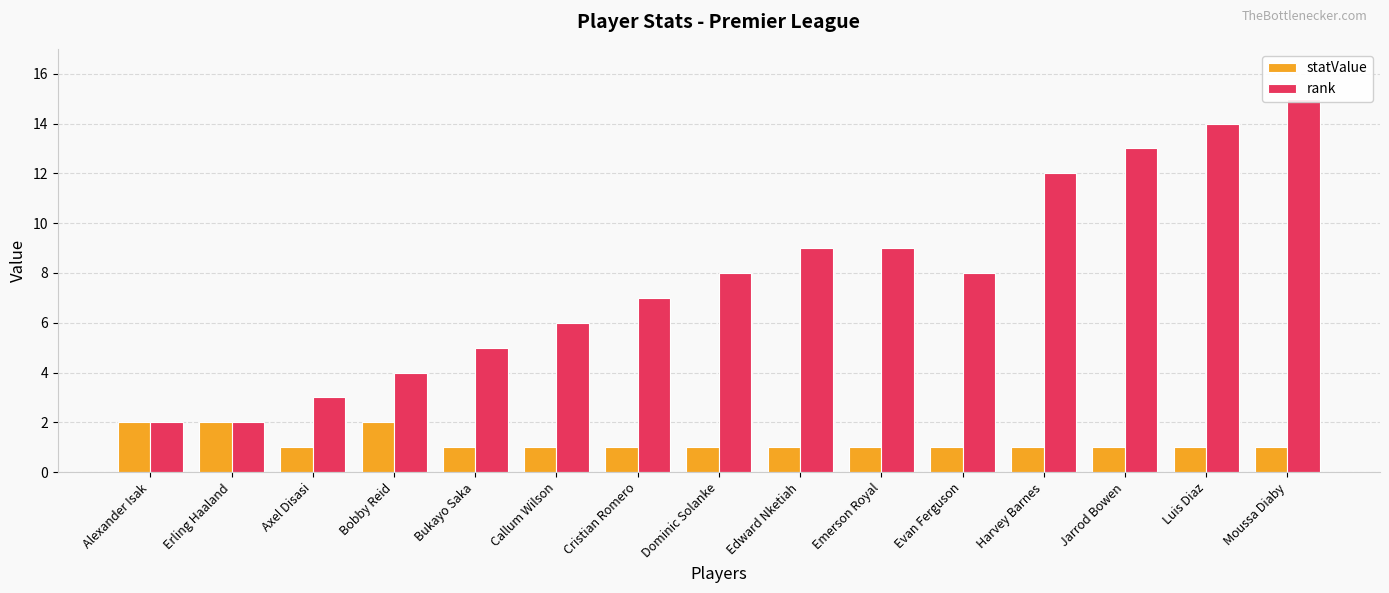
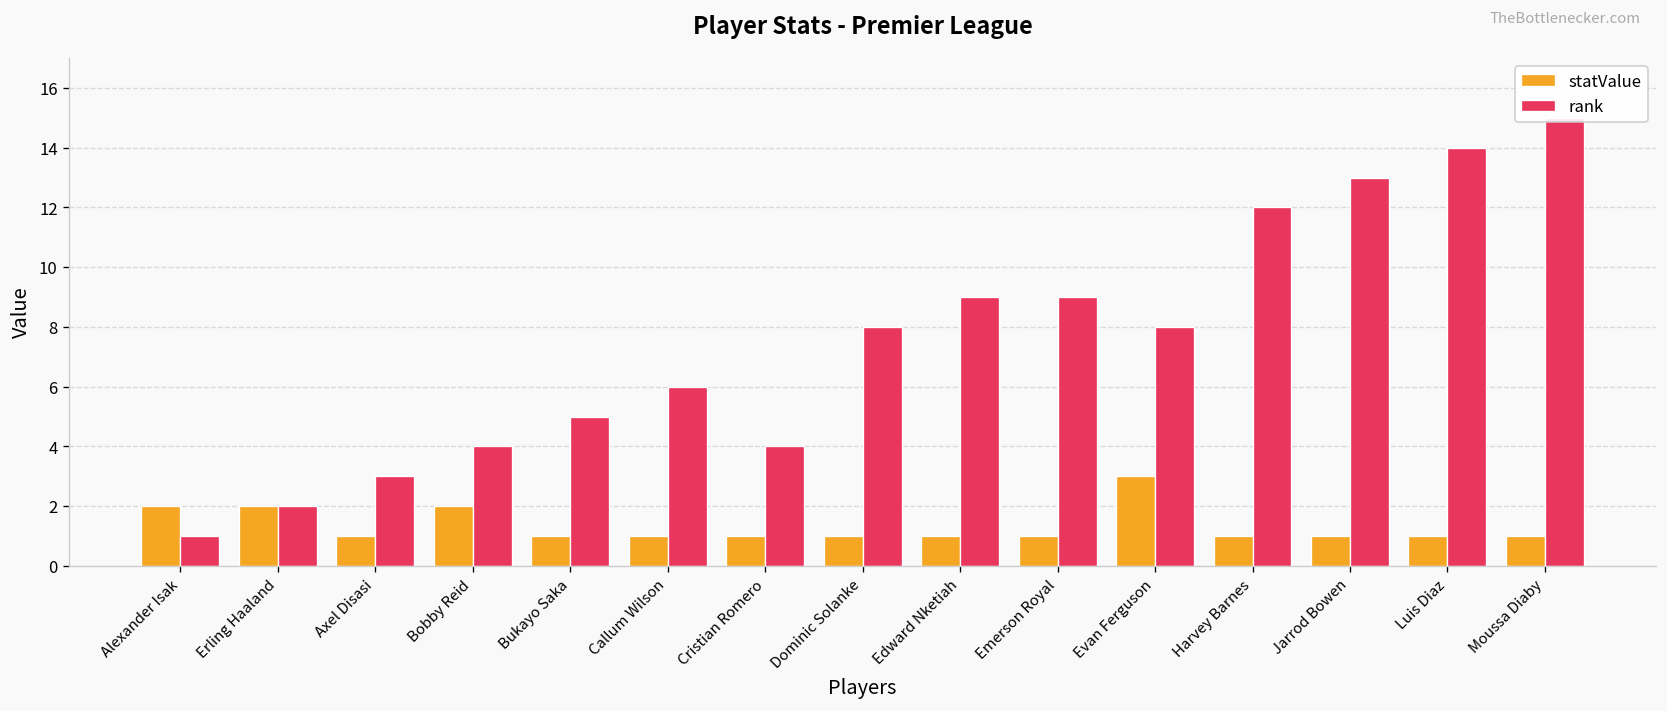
rank, Alexander Isak: 2 -> 1
rank, Cristian Romero: 7 -> 4
statValue, Evan Ferguson: 1 -> 3
